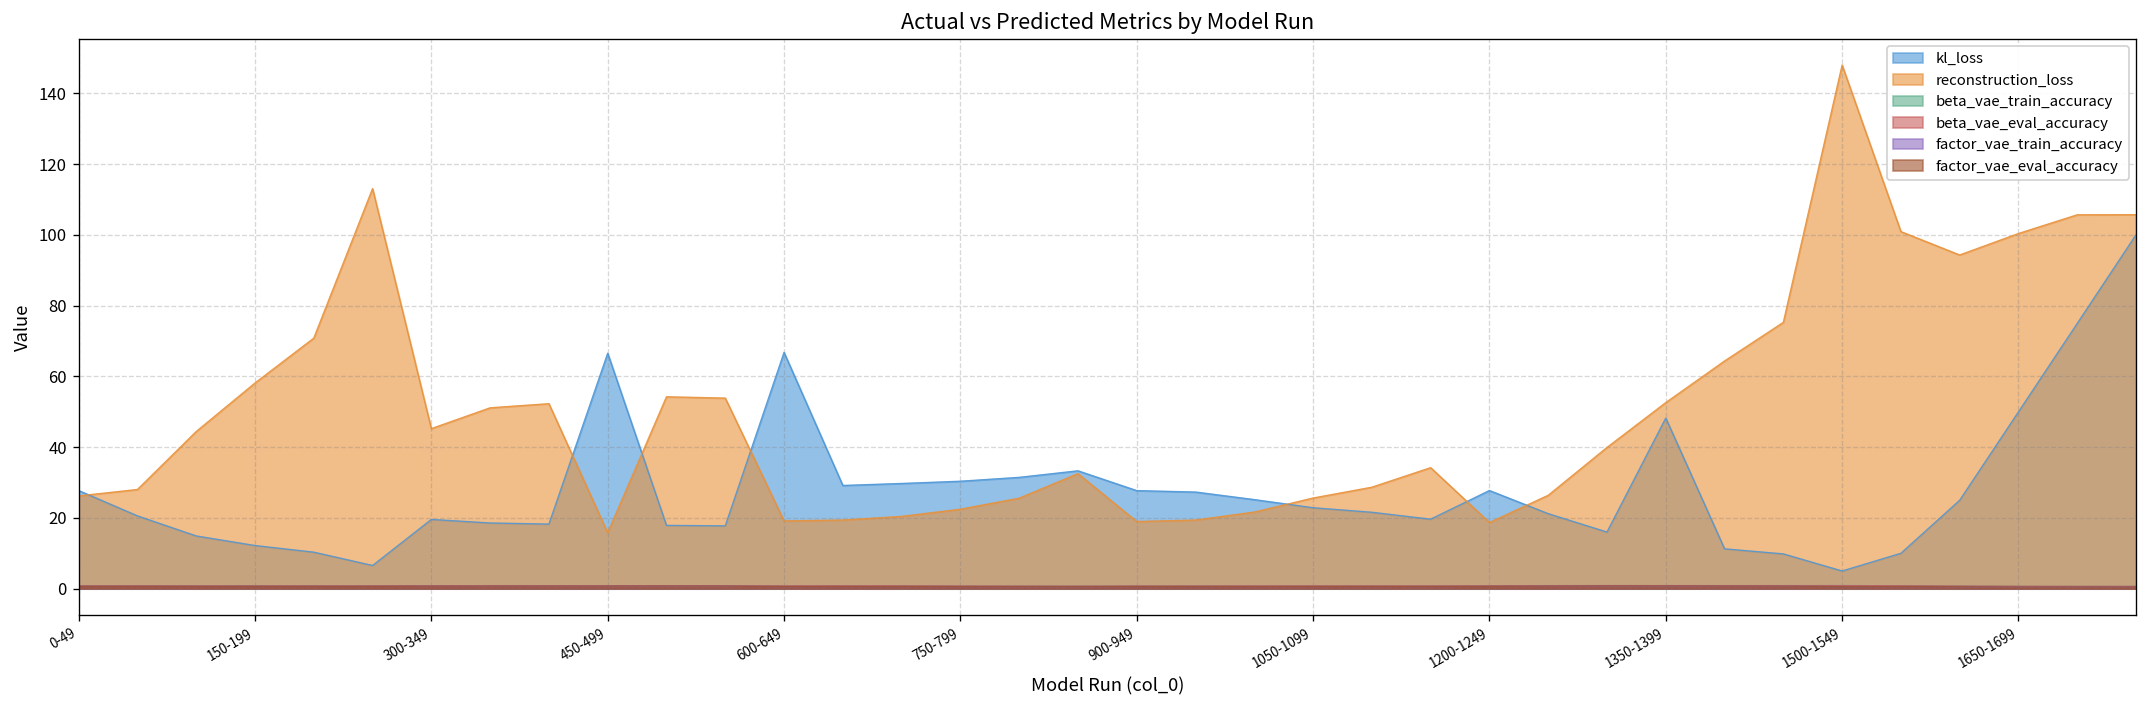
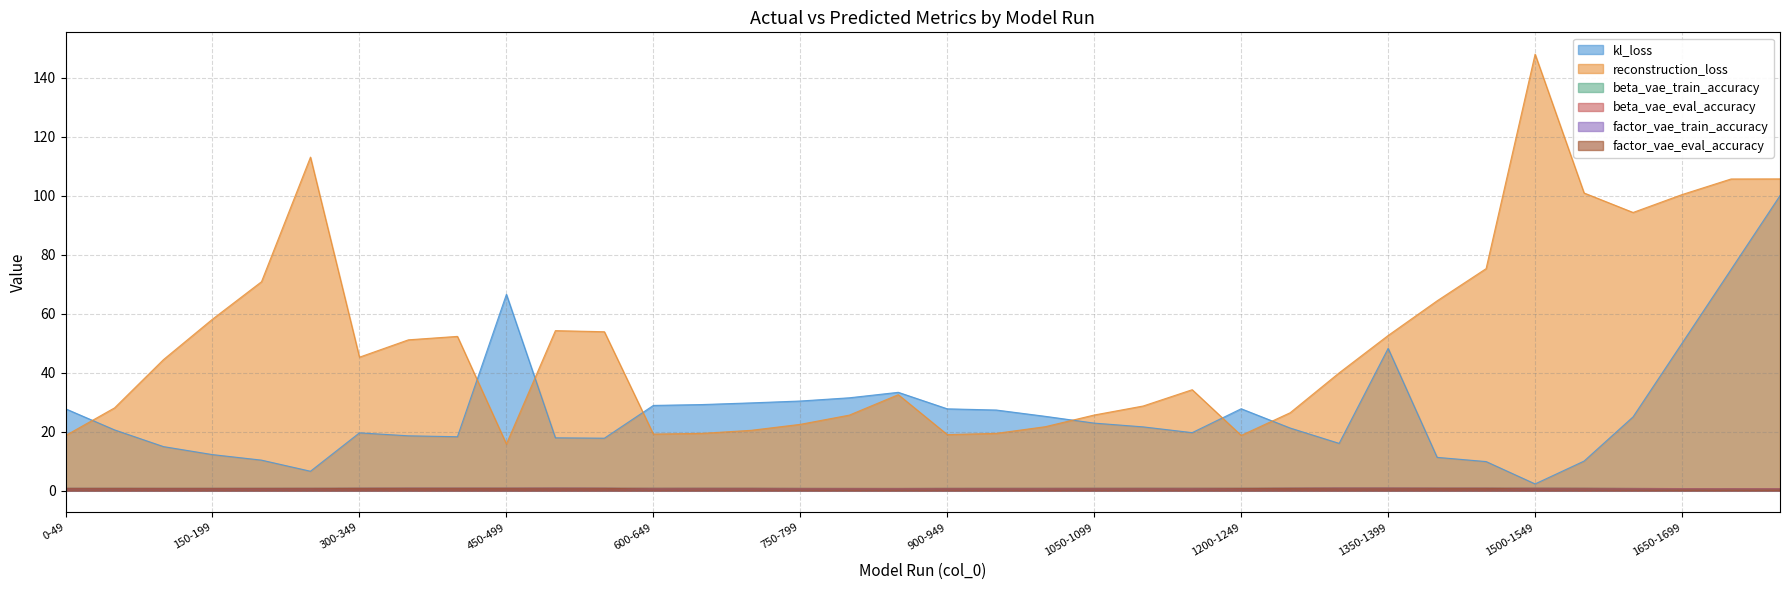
reconstruction_loss, 0-49: 26 -> 19
kl_loss, 600-649: 67 -> 29
kl_loss, 1500-1549: 5 -> 2
